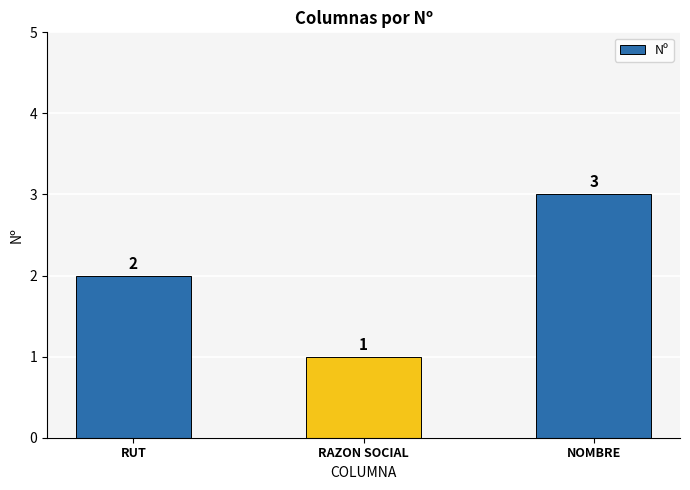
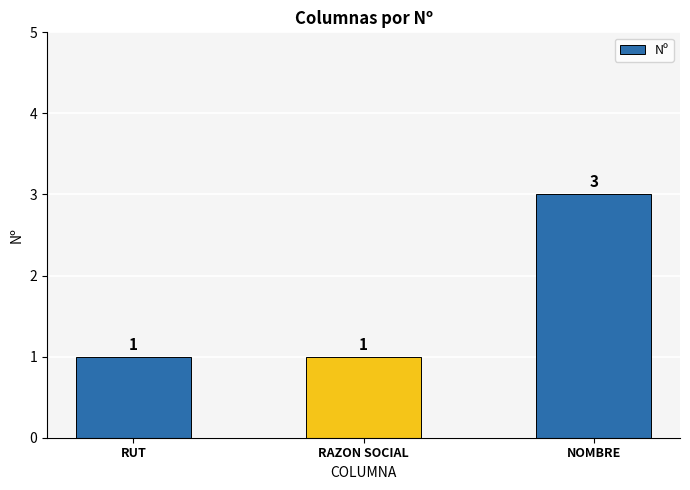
RUT: 2 -> 1
